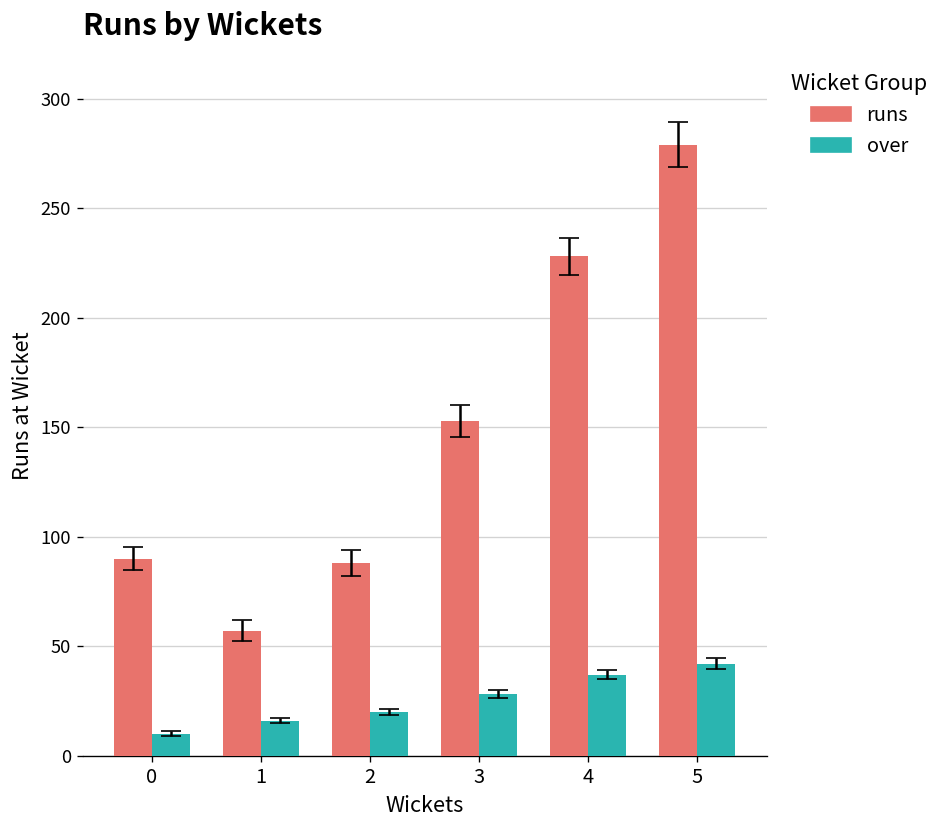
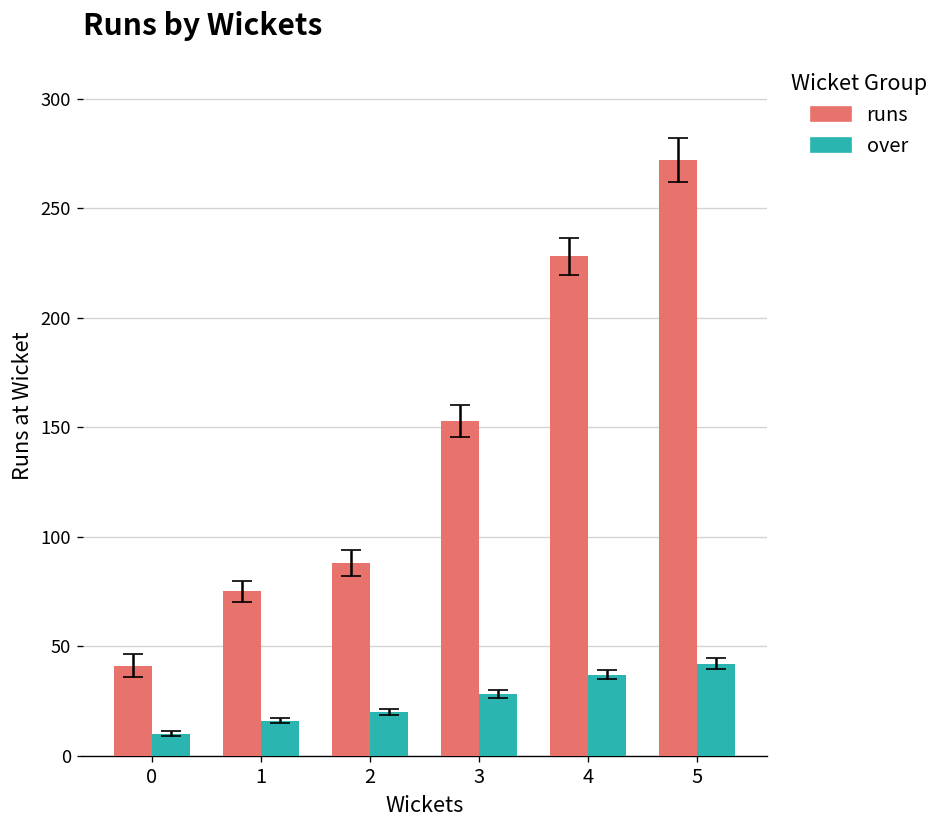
runs, 0: 90 -> 41
runs, 1: 57 -> 75
runs, 5: 279 -> 272
